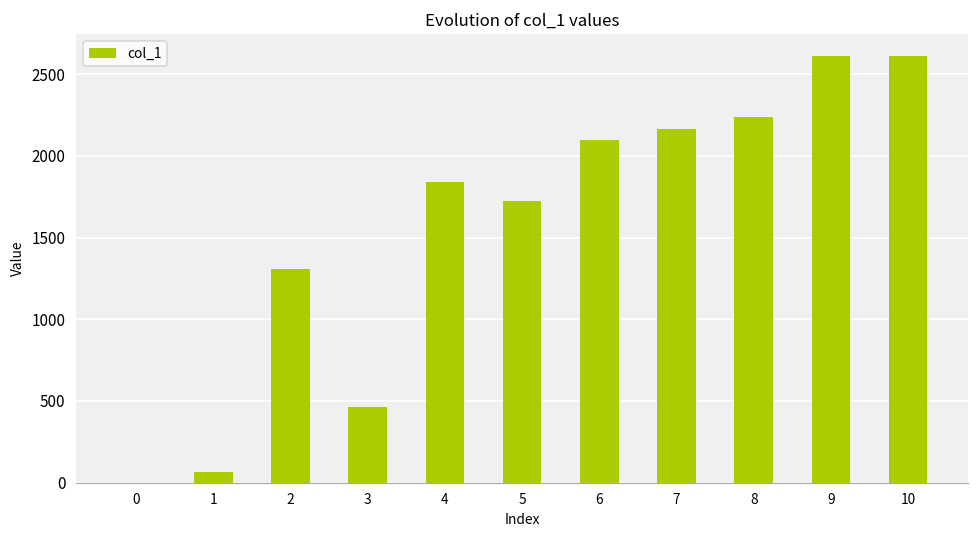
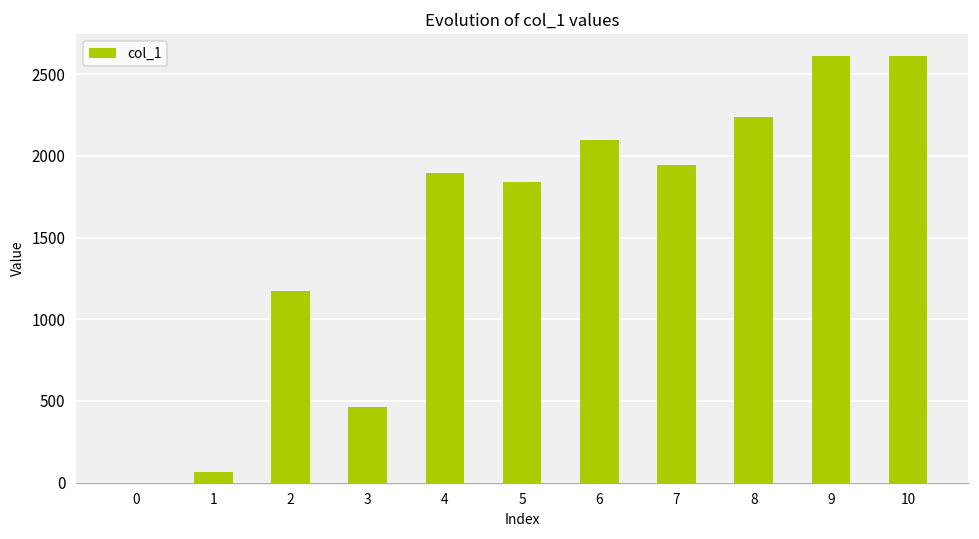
2: 1310 -> 1180
4: 1840 -> 1900
5: 1720 -> 1840
7: 2160 -> 1940
